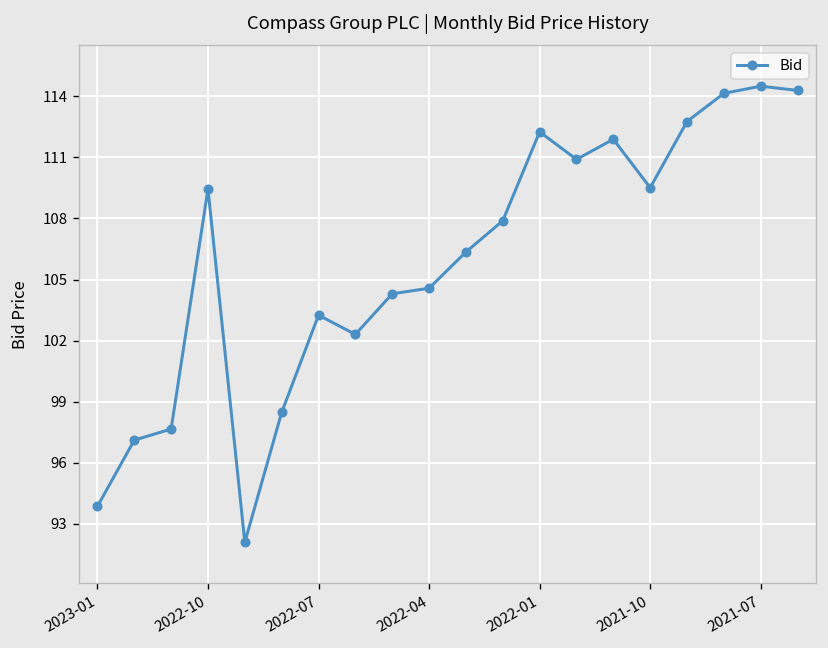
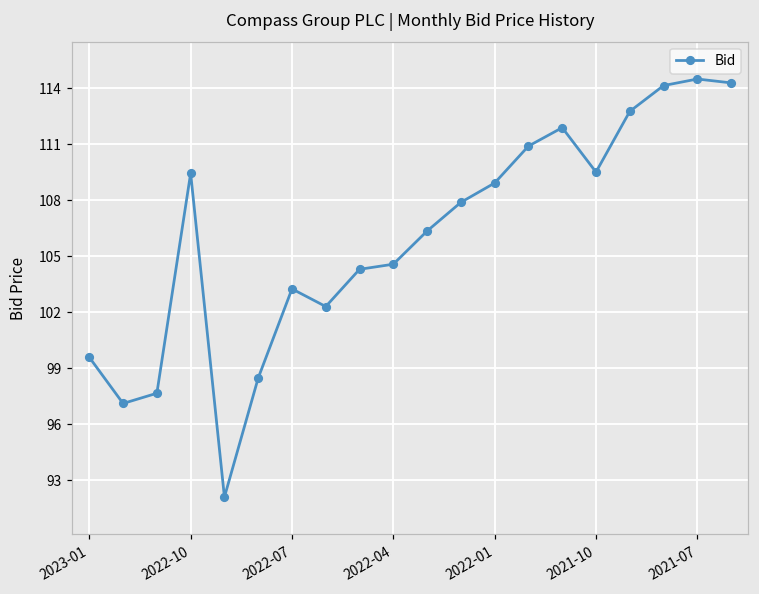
2023-01: 93.9 -> 99.6
2022-01: 112.3 -> 108.9
